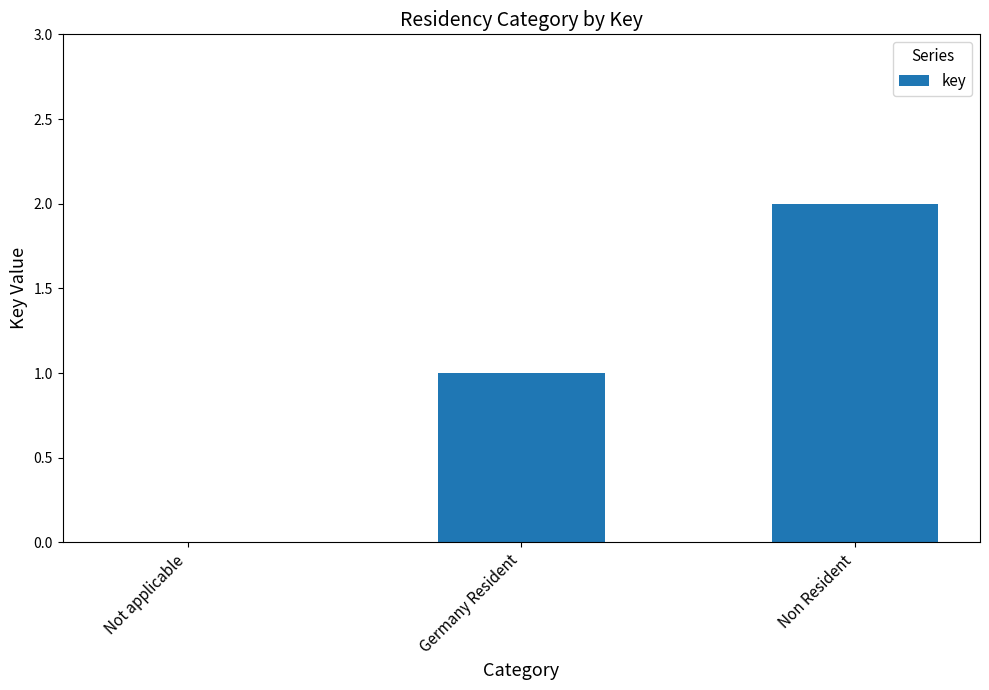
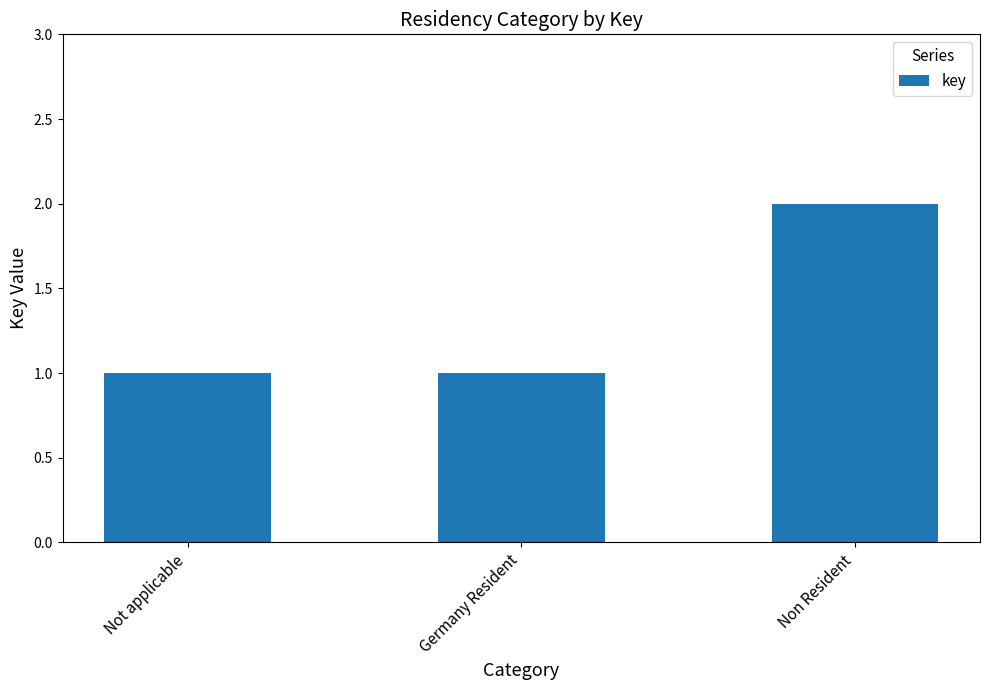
Not applicable: 0 -> 1
